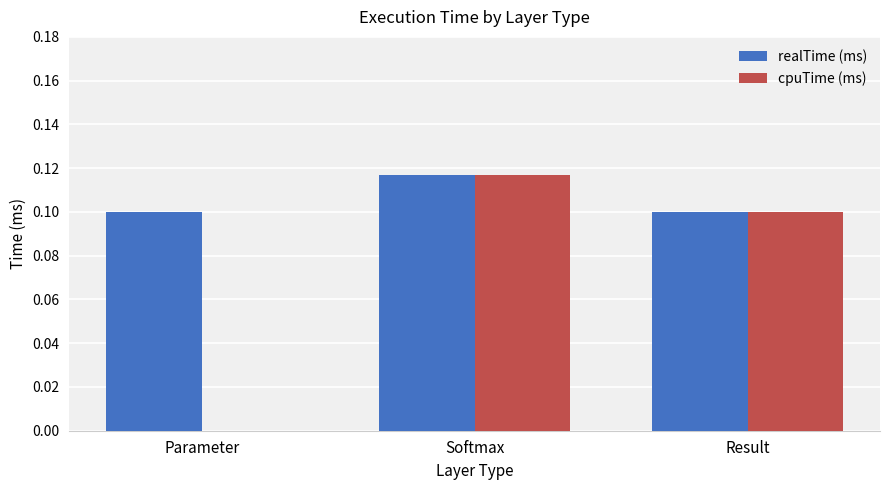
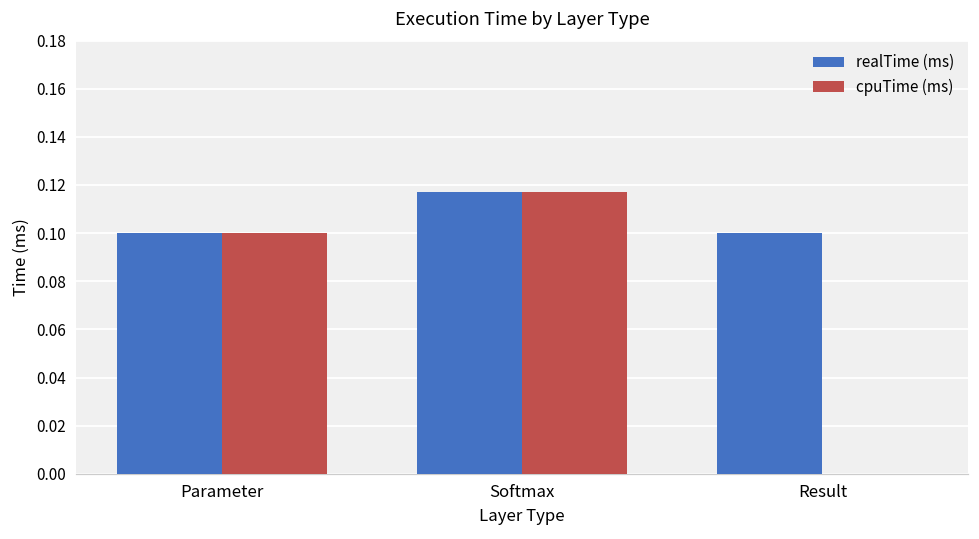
cpuTime (ms), Parameter: 0.0 -> 0.1
cpuTime (ms), Result: 0.1 -> 0.0
